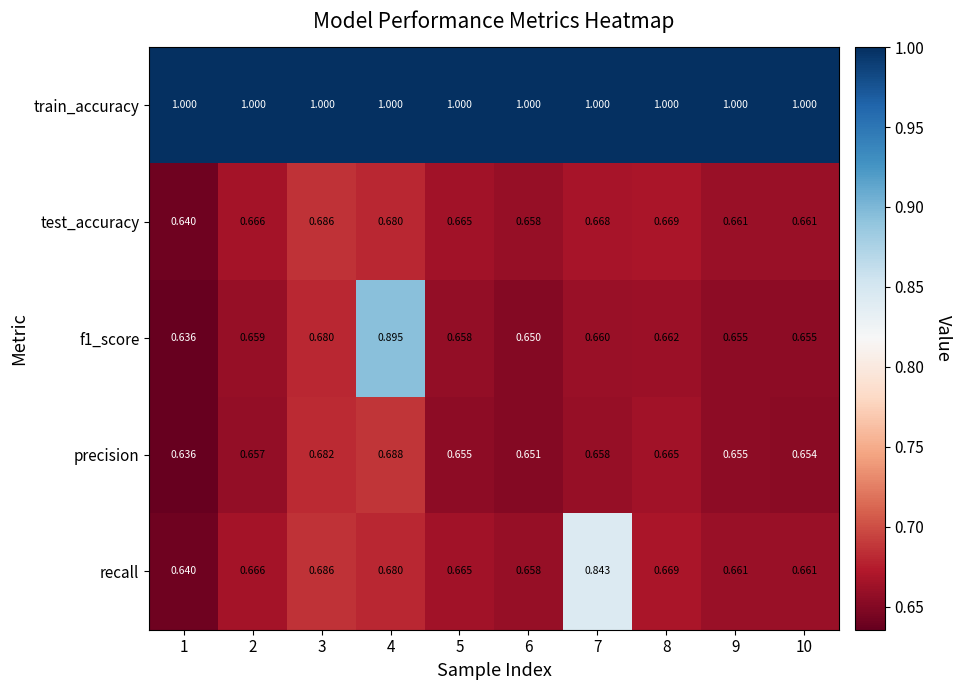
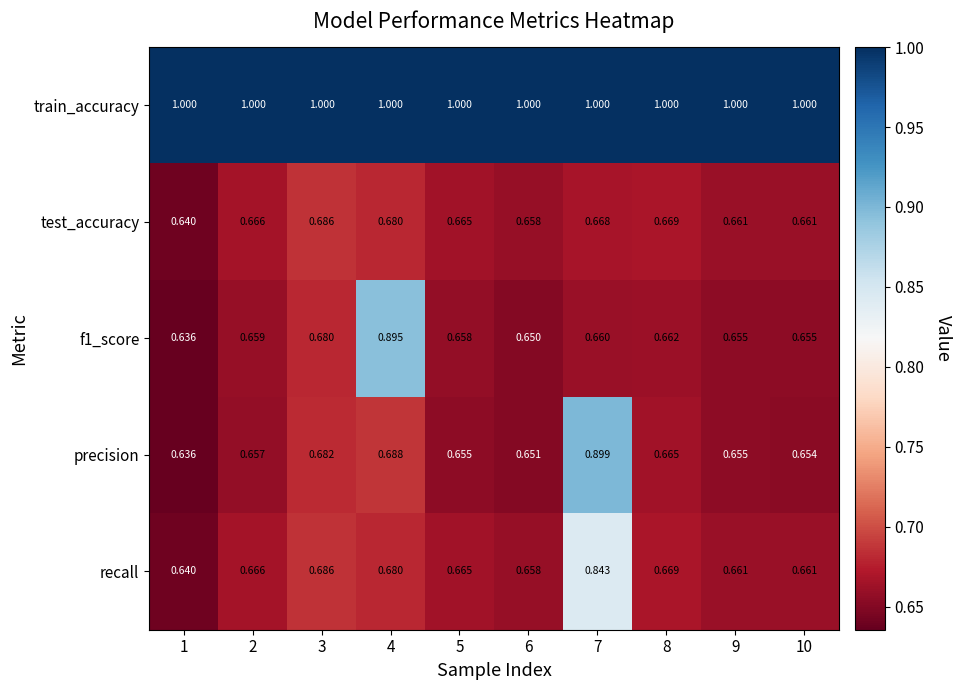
precision, 7: 0.658 -> 0.899
